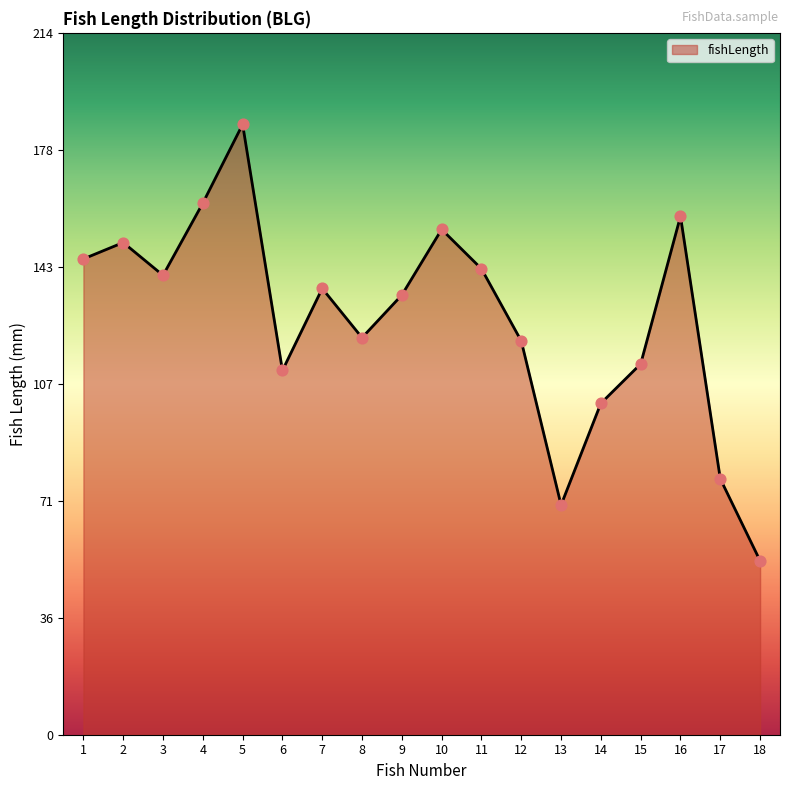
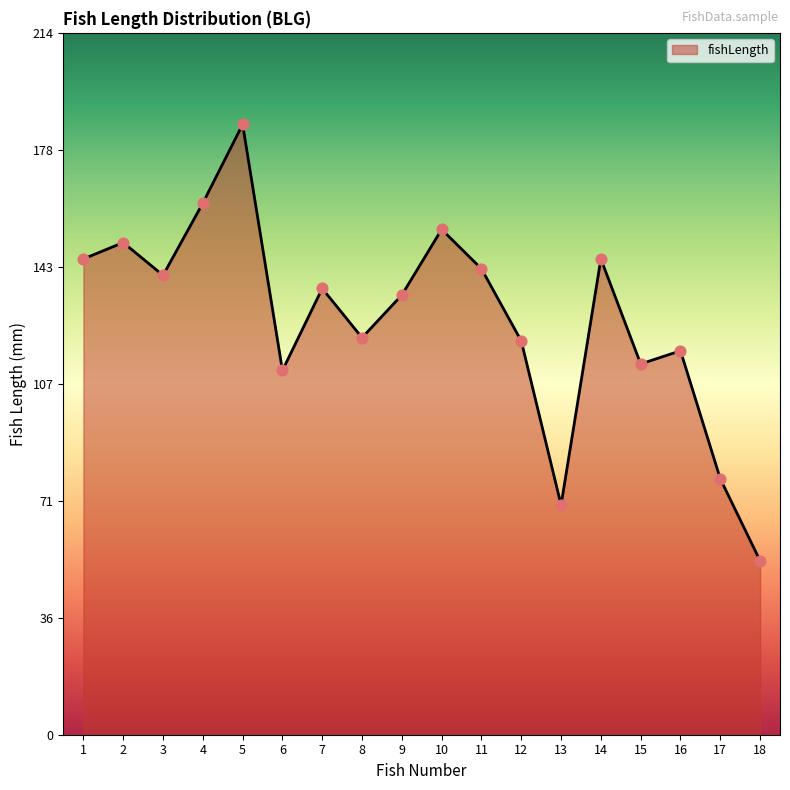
14: 101 -> 145
16: 158 -> 117
